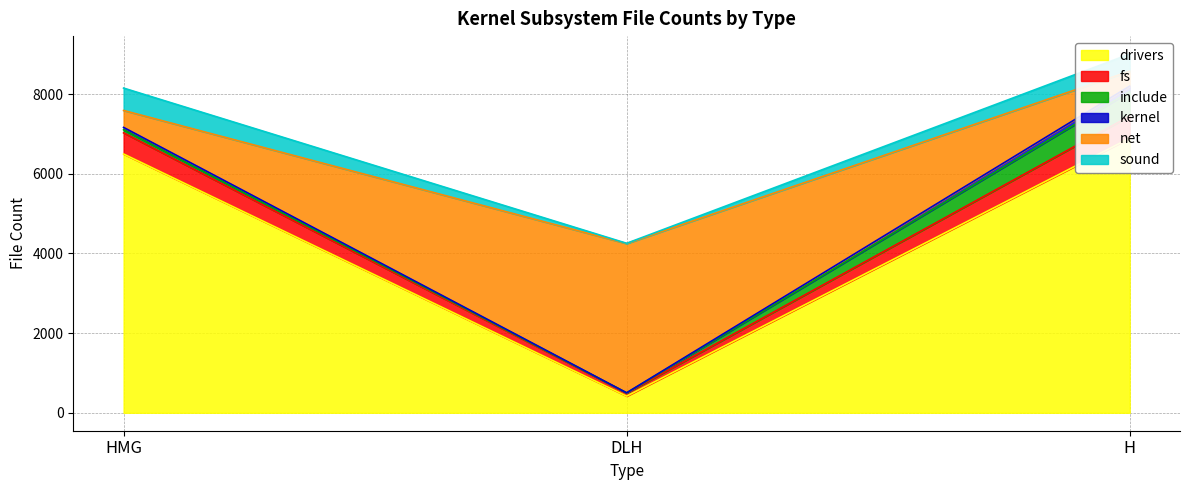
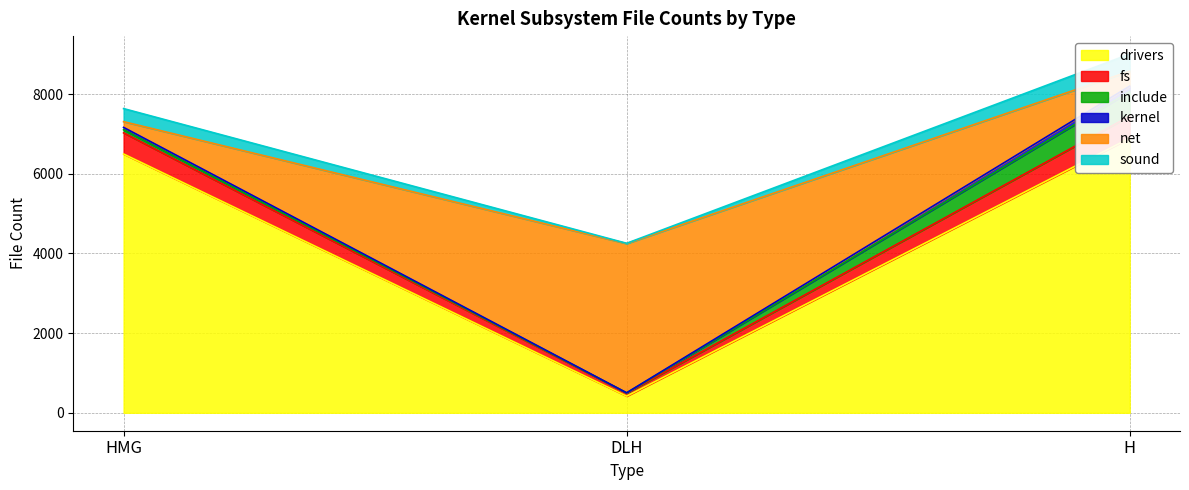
net, HMG: 400 -> 100
sound, HMG: 600 -> 300
